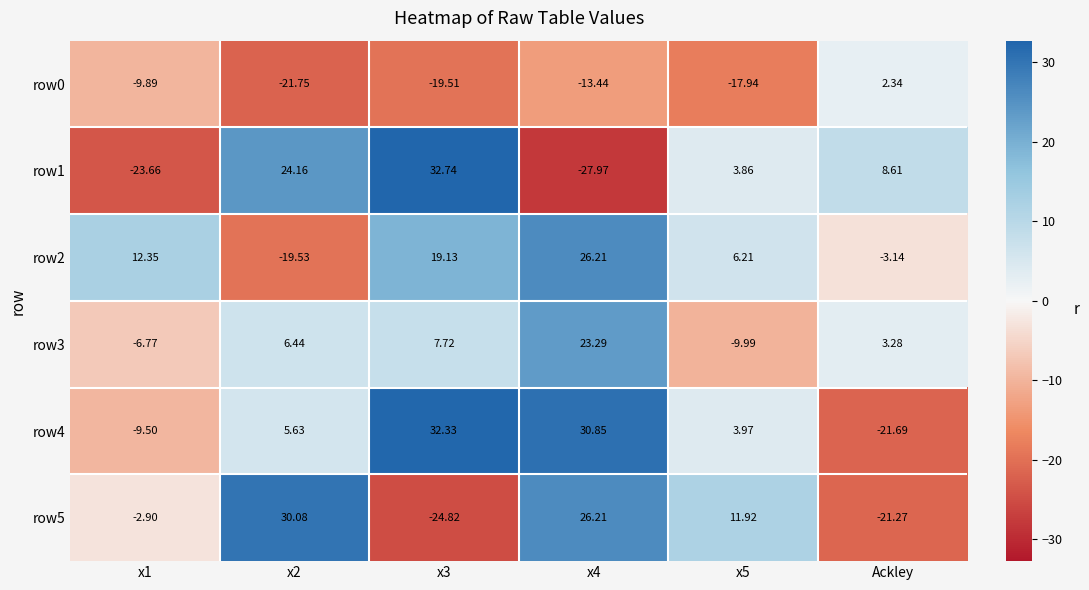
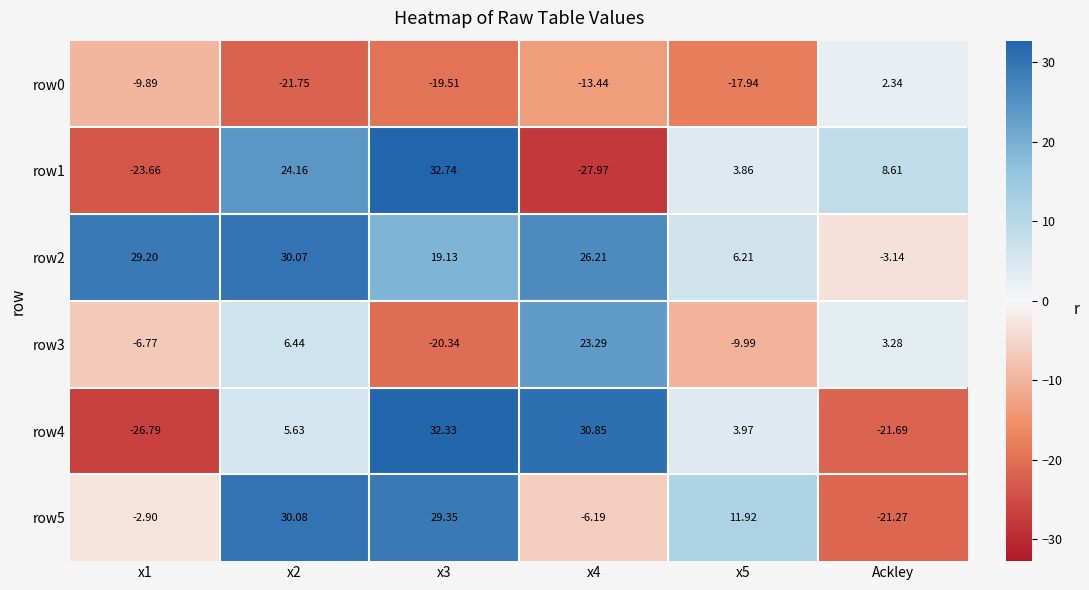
row2, x1: 12.35 -> 29.20
row2, x2: -19.53 -> 30.07
row3, x3: 7.72 -> -20.34
row4, x1: -9.50 -> -26.79
row5, x3: -24.82 -> 29.35
row5, x4: 26.21 -> -6.19
